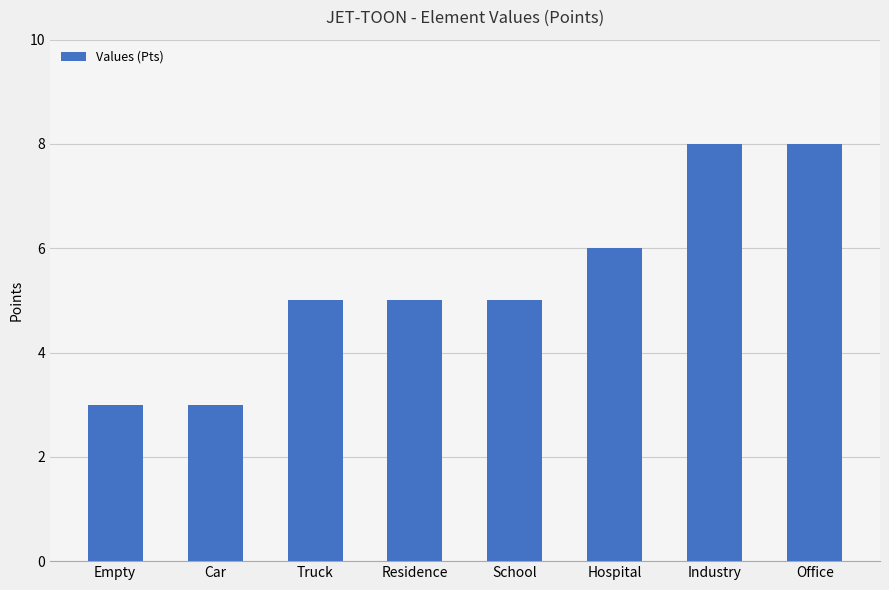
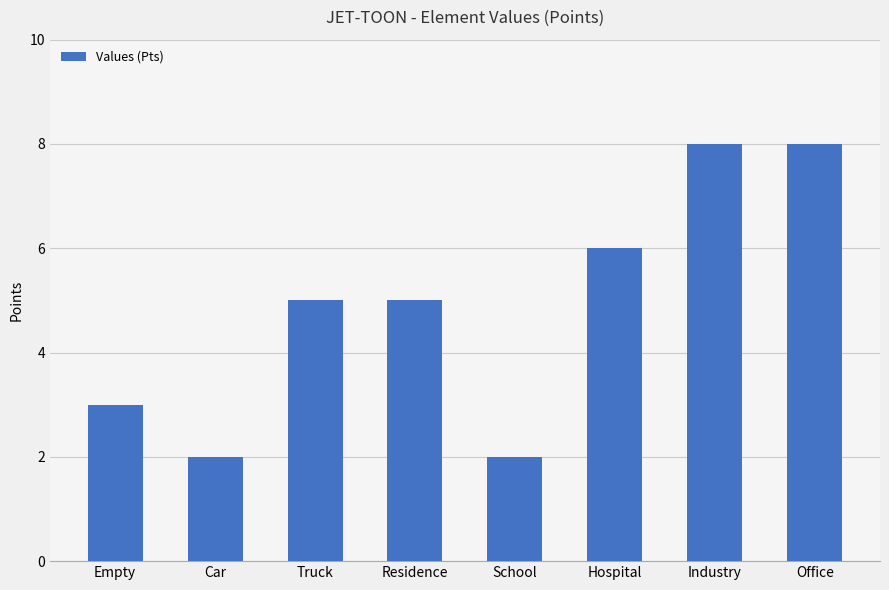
Car: 3 -> 2
School: 5 -> 2
